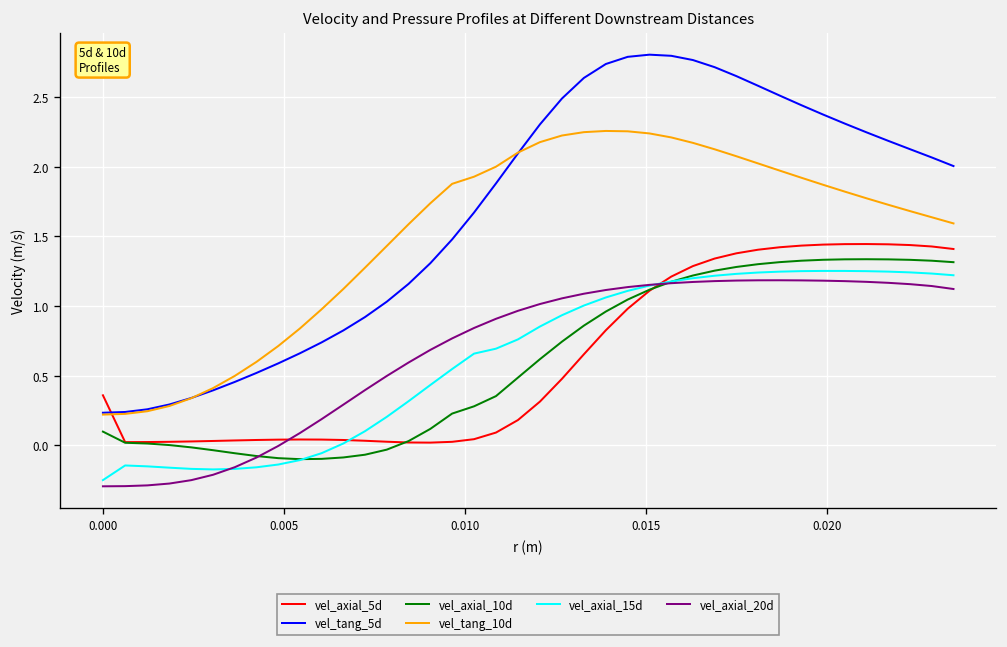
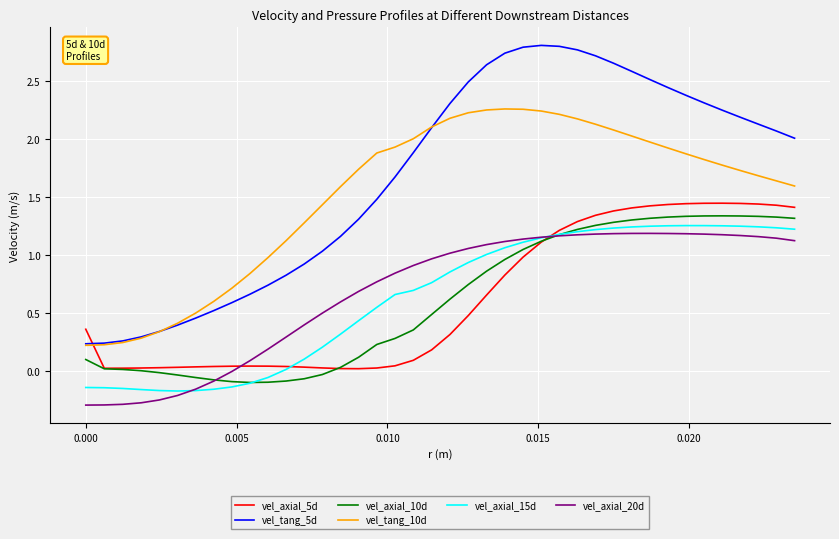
vel_axial_15d, 0.000: -0.25 -> -0.14
